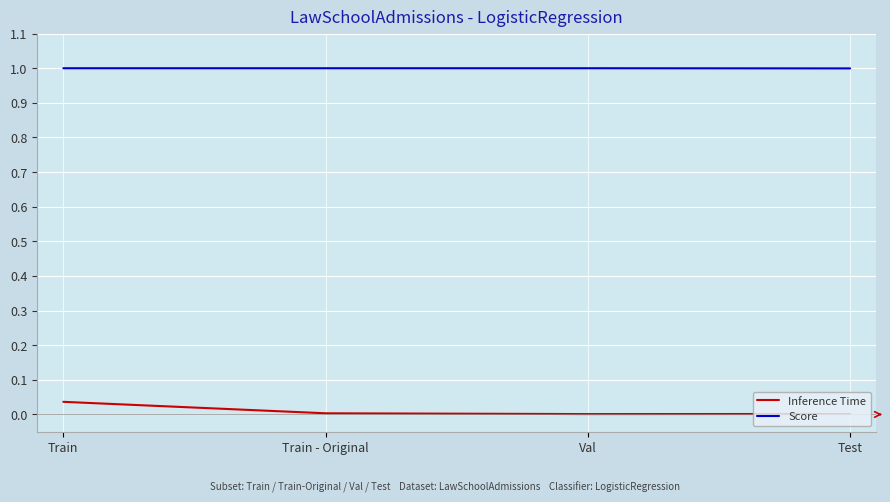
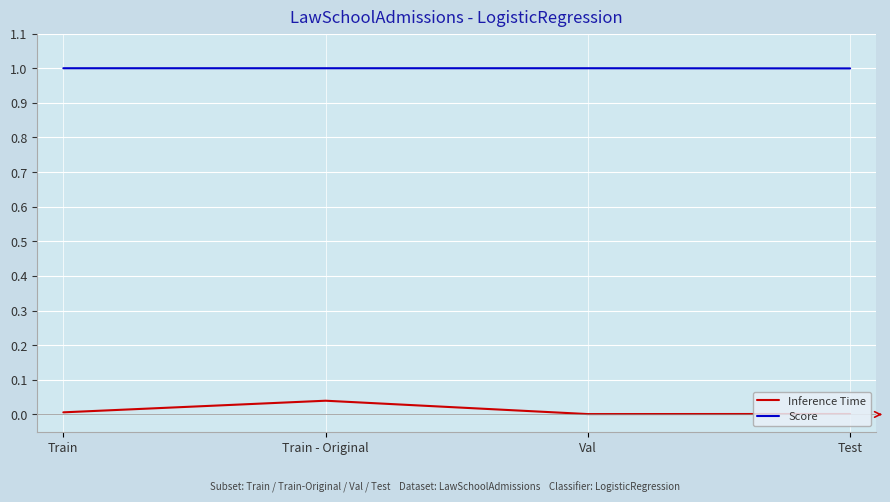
Inference Time, Train: 0.04 -> 0.01
Inference Time, Train - Original: 0.00 -> 0.04
